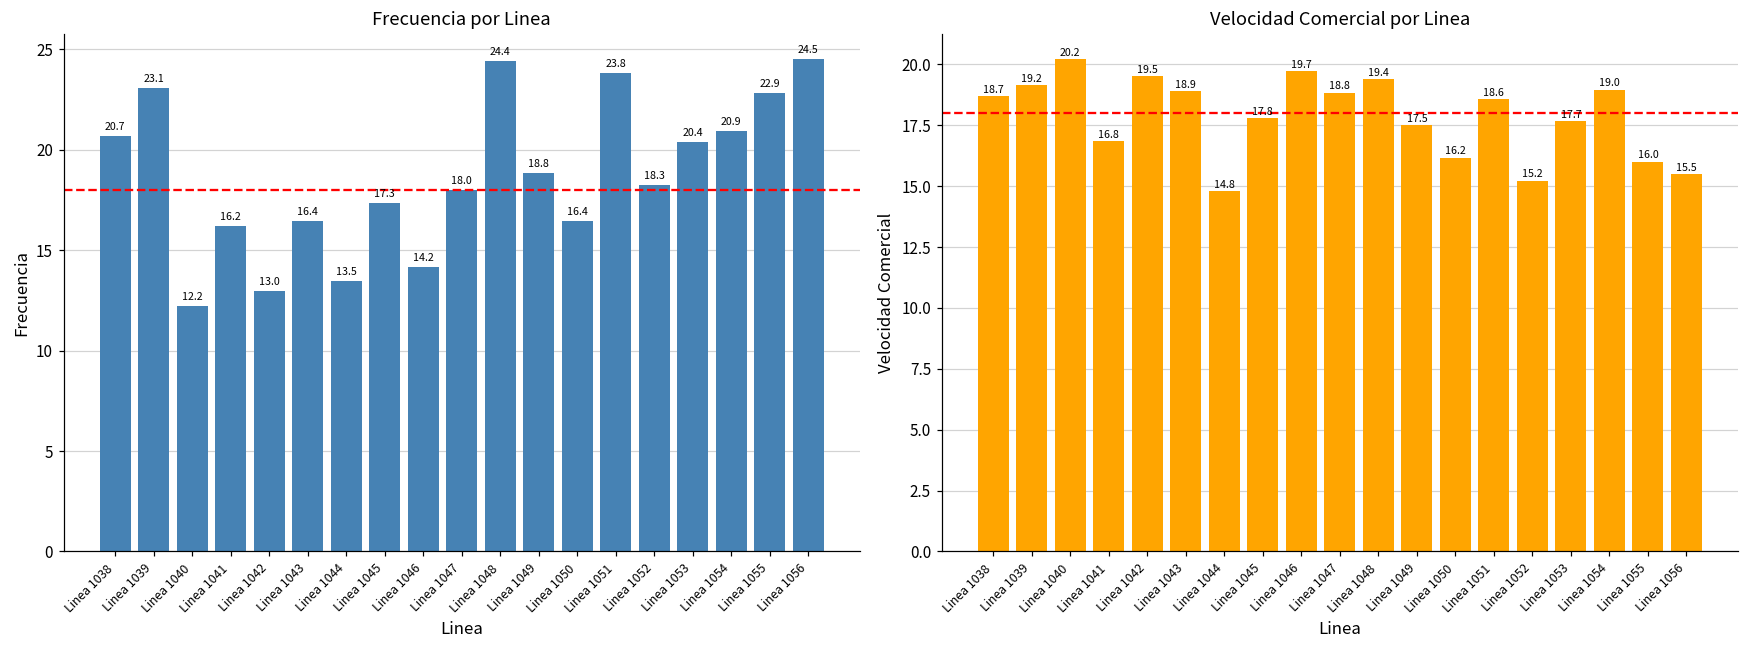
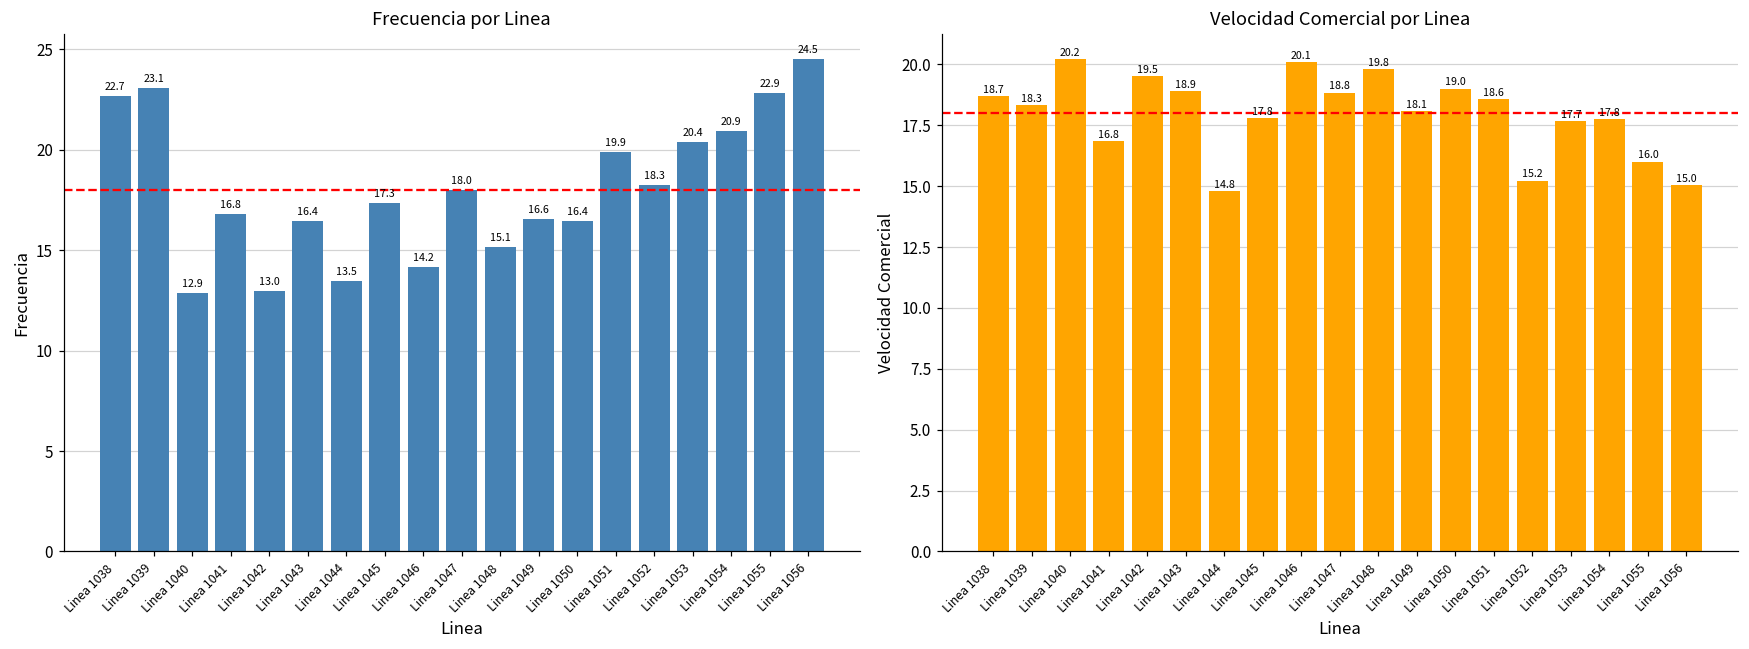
Frecuencia por Linea, Linea 1038: 20.7 -> 22.7
Frecuencia por Linea, Linea 1040: 12.2 -> 12.9
Frecuencia por Linea, Linea 1041: 16.2 -> 16.8
Frecuencia por Linea, Linea 1048: 24.4 -> 15.1
Frecuencia por Linea, Linea 1049: 18.8 -> 16.6
Frecuencia por Linea, Linea 1051: 23.8 -> 19.9
Velocidad Comercial por Linea, Linea 1039: 19.2 -> 18.3
Velocidad Comercial por Linea, Linea 1046: 19.7 -> 20.1
Velocidad Comercial por Linea, Linea 1048: 19.4 -> 19.8
Velocidad Comercial por Linea, Linea 1049: 17.5 -> 18.1
Velocidad Comercial por Linea, Linea 1050: 16.2 -> 19.0
Velocidad Comercial por Linea, Linea 1054: 19.0 -> 17.8
Velocidad Comercial por Linea, Linea 1056: 15.5 -> 15.0
